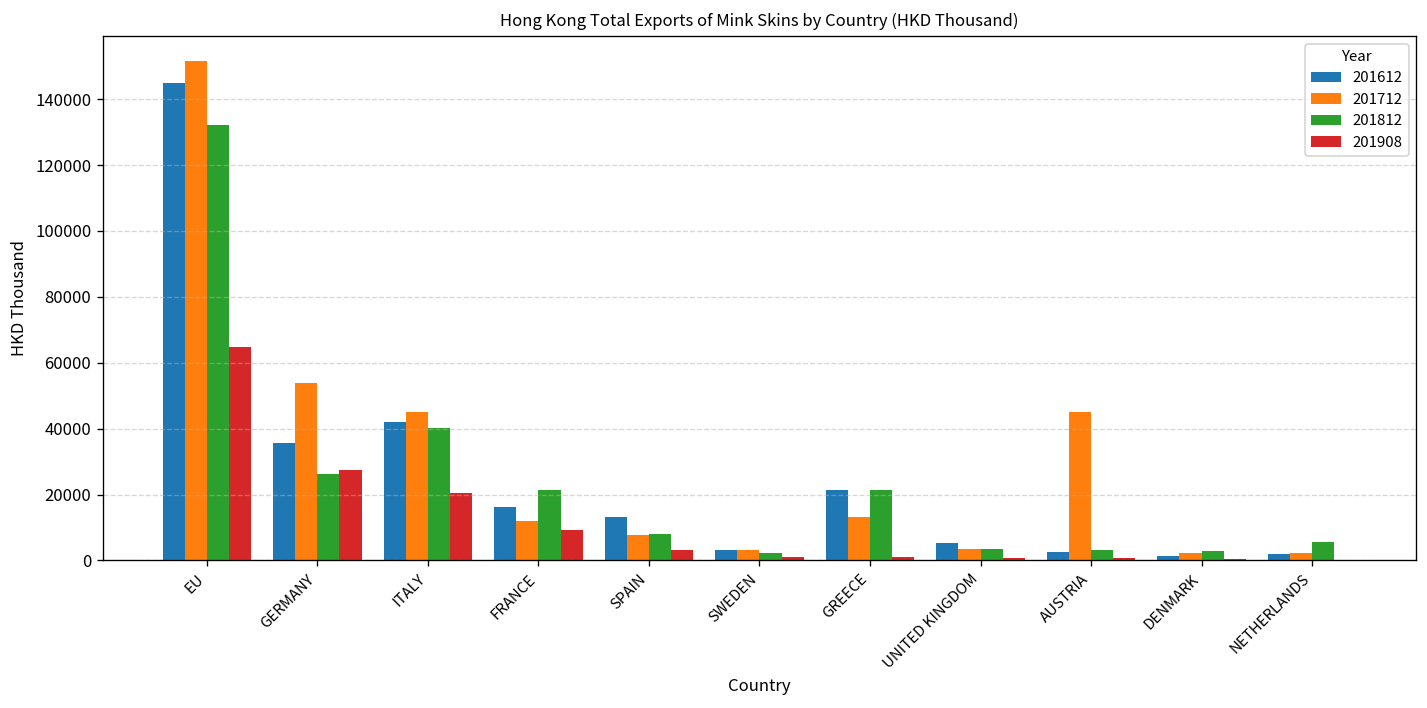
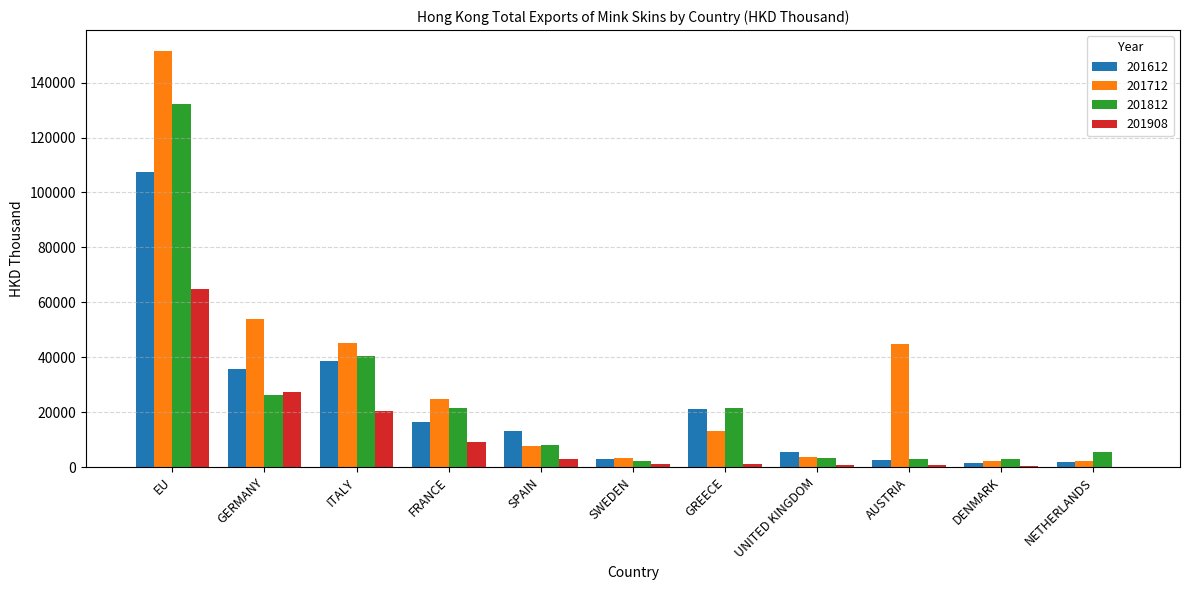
201612, EU: 145000 -> 108000
201612, ITALY: 42000 -> 38000
201712, FRANCE: 12000 -> 25000
